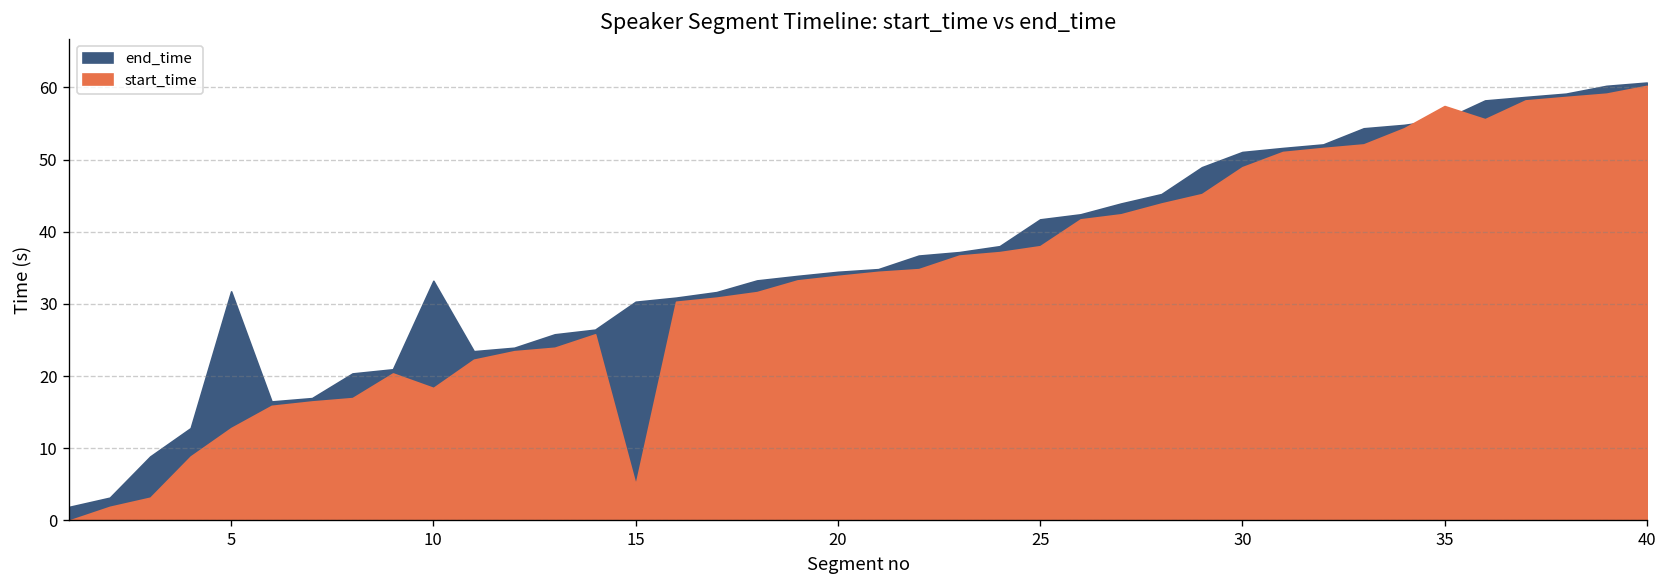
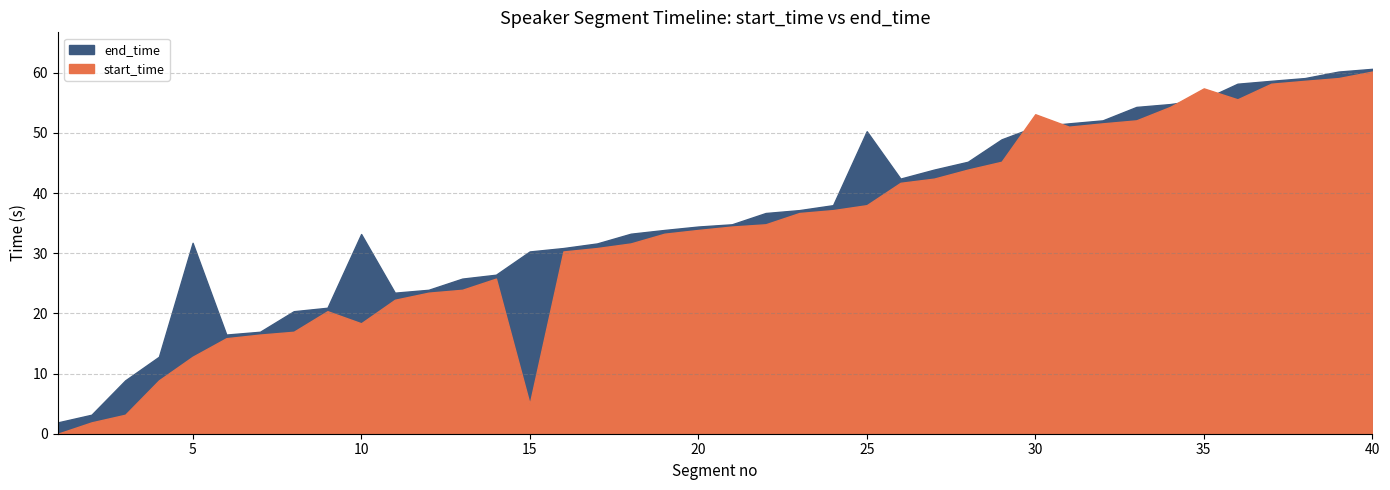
end_time, 25: 42 -> 50
start_time, 30: 49 -> 53
